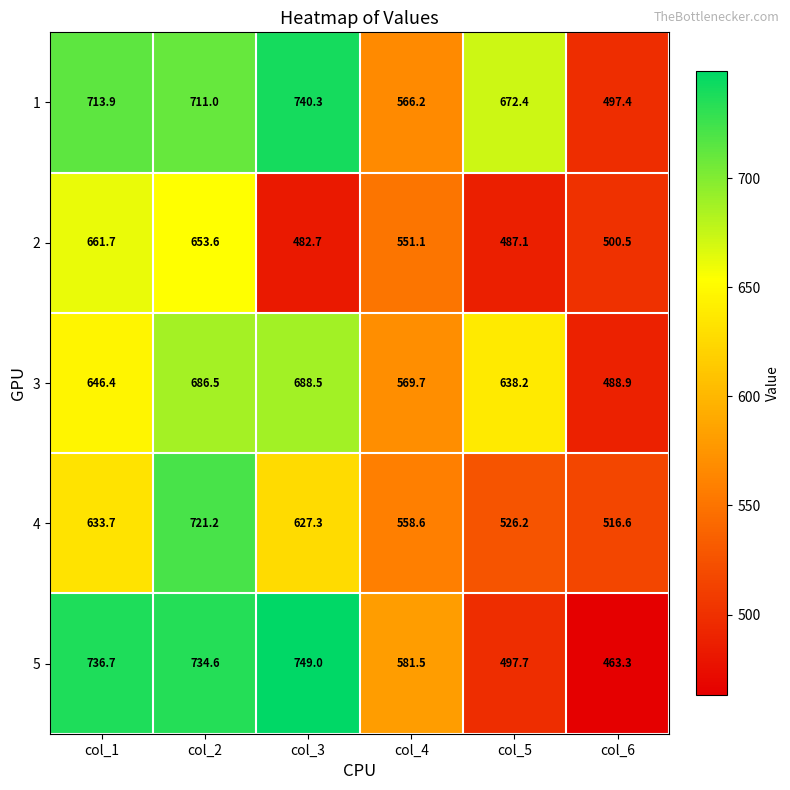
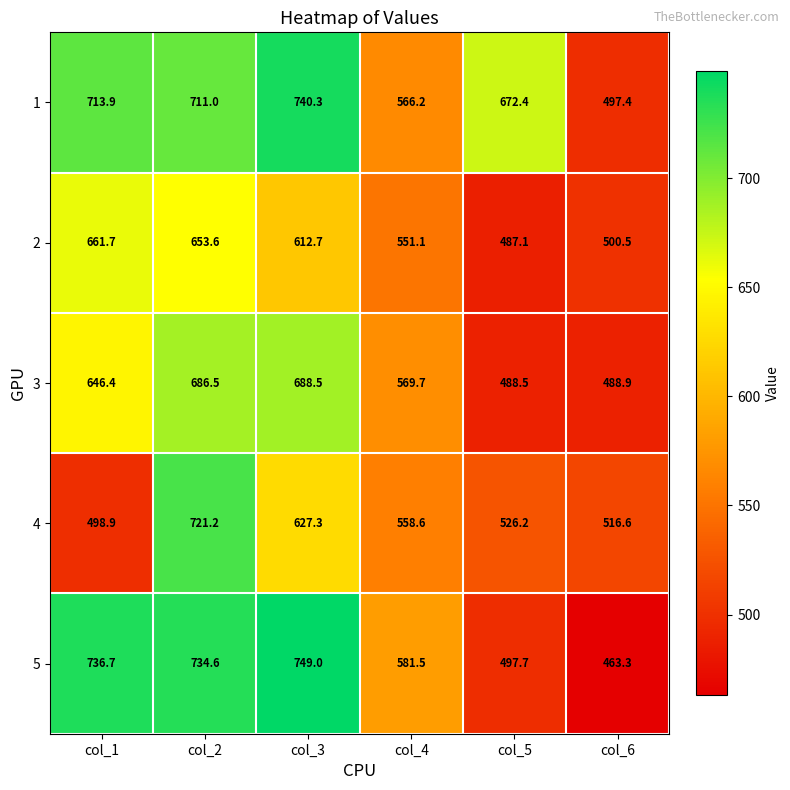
2, col_3: 482.7 -> 612.7
3, col_5: 638.2 -> 488.5
4, col_1: 633.7 -> 498.9
